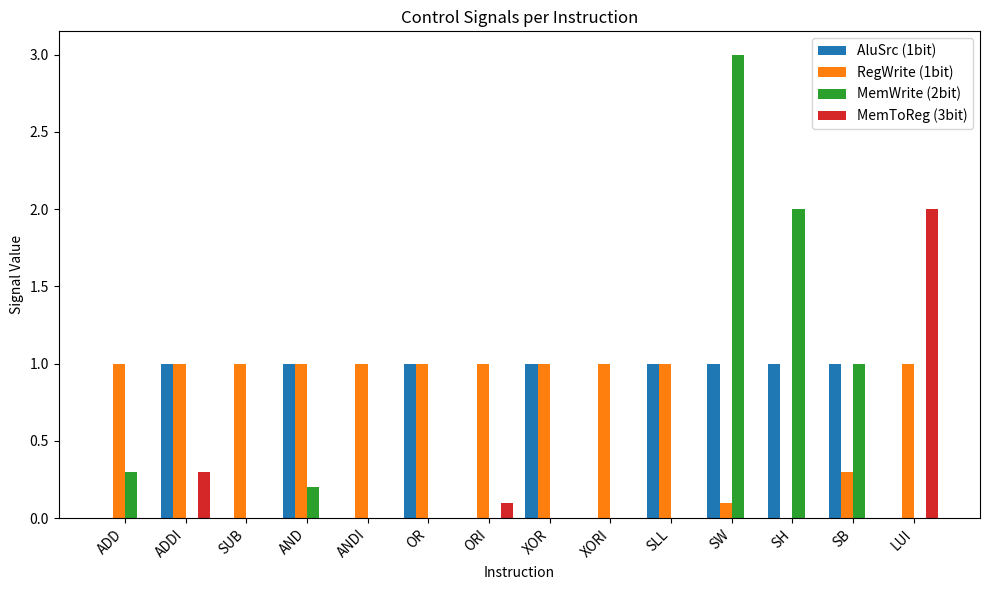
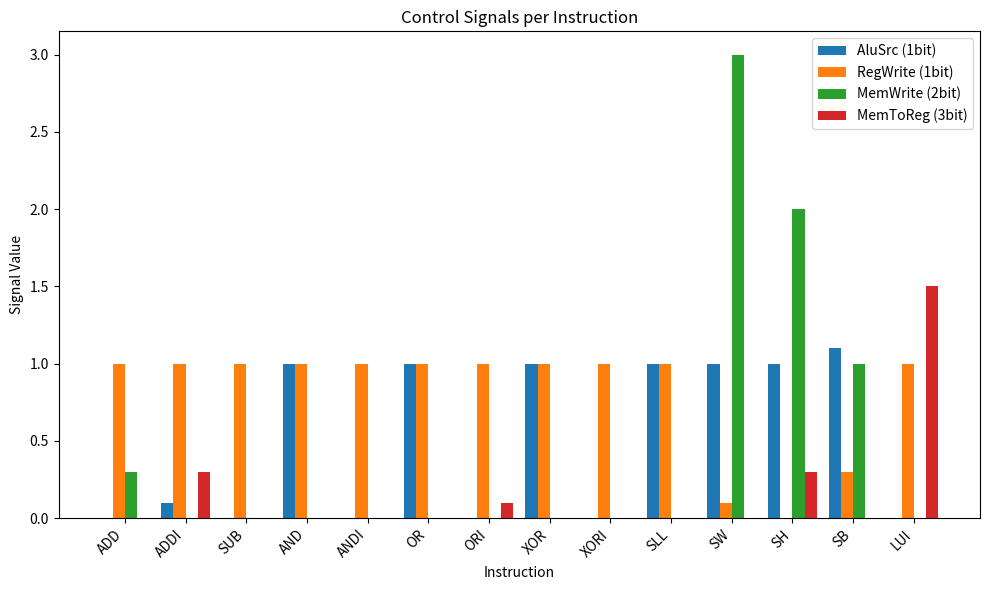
AluSrc (1bit), ADDI: 1.0 -> 0.1
MemWrite (2bit), AND: 0.2 -> 0.0
MemToReg (3bit), SH: 0.0 -> 0.3
AluSrc (1bit), SB: 1.0 -> 1.1
MemToReg (3bit), LUI: 2.0 -> 1.5
